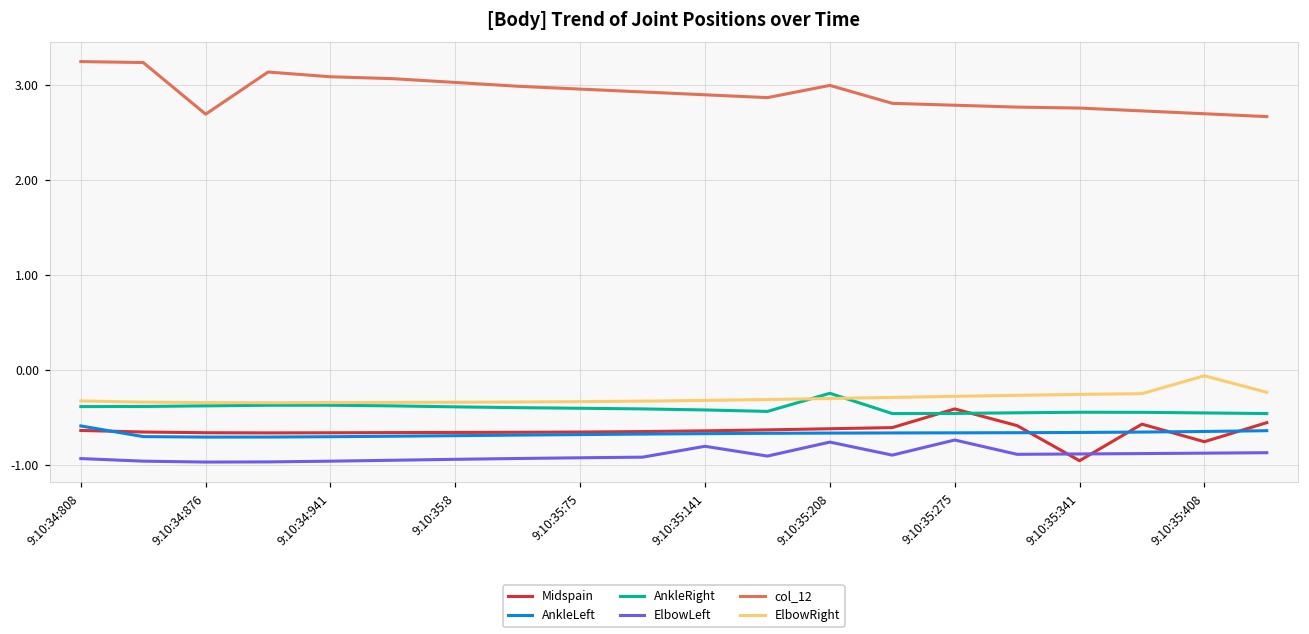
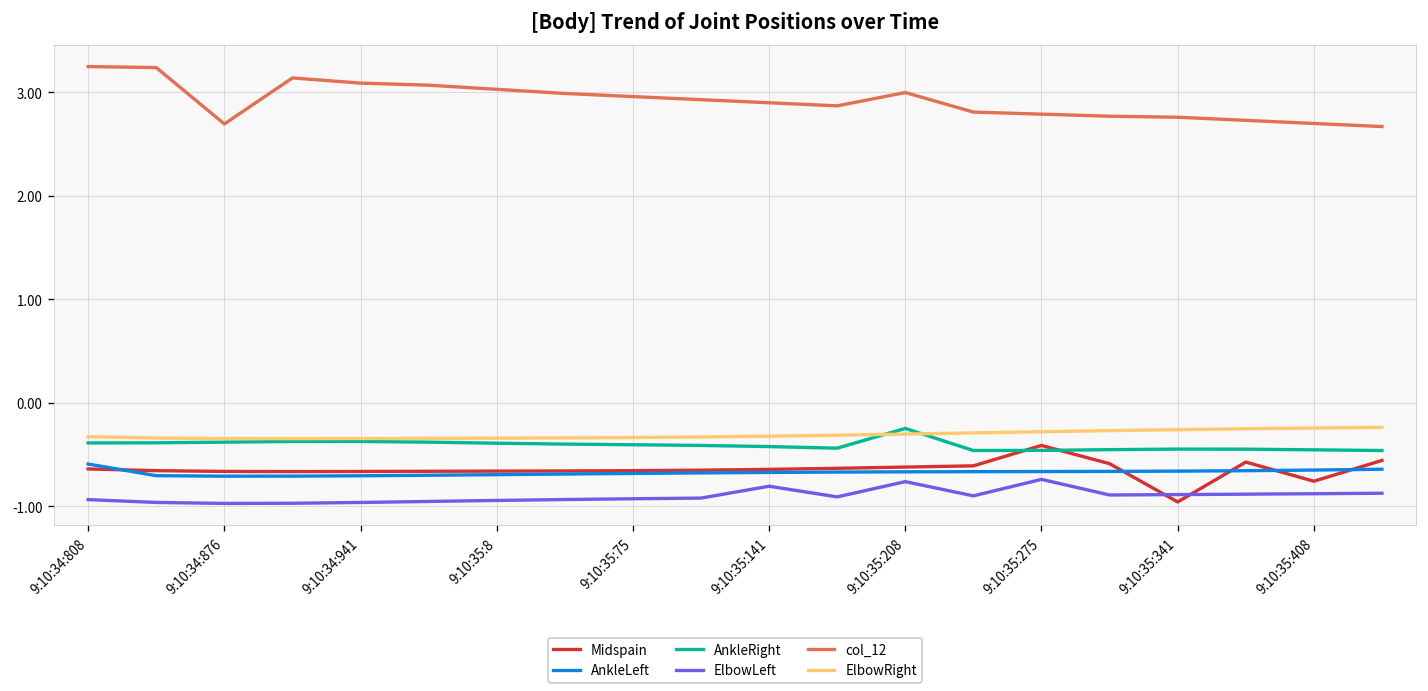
ElbowRight, 9:10:35:408: -0.1 -> -0.2
